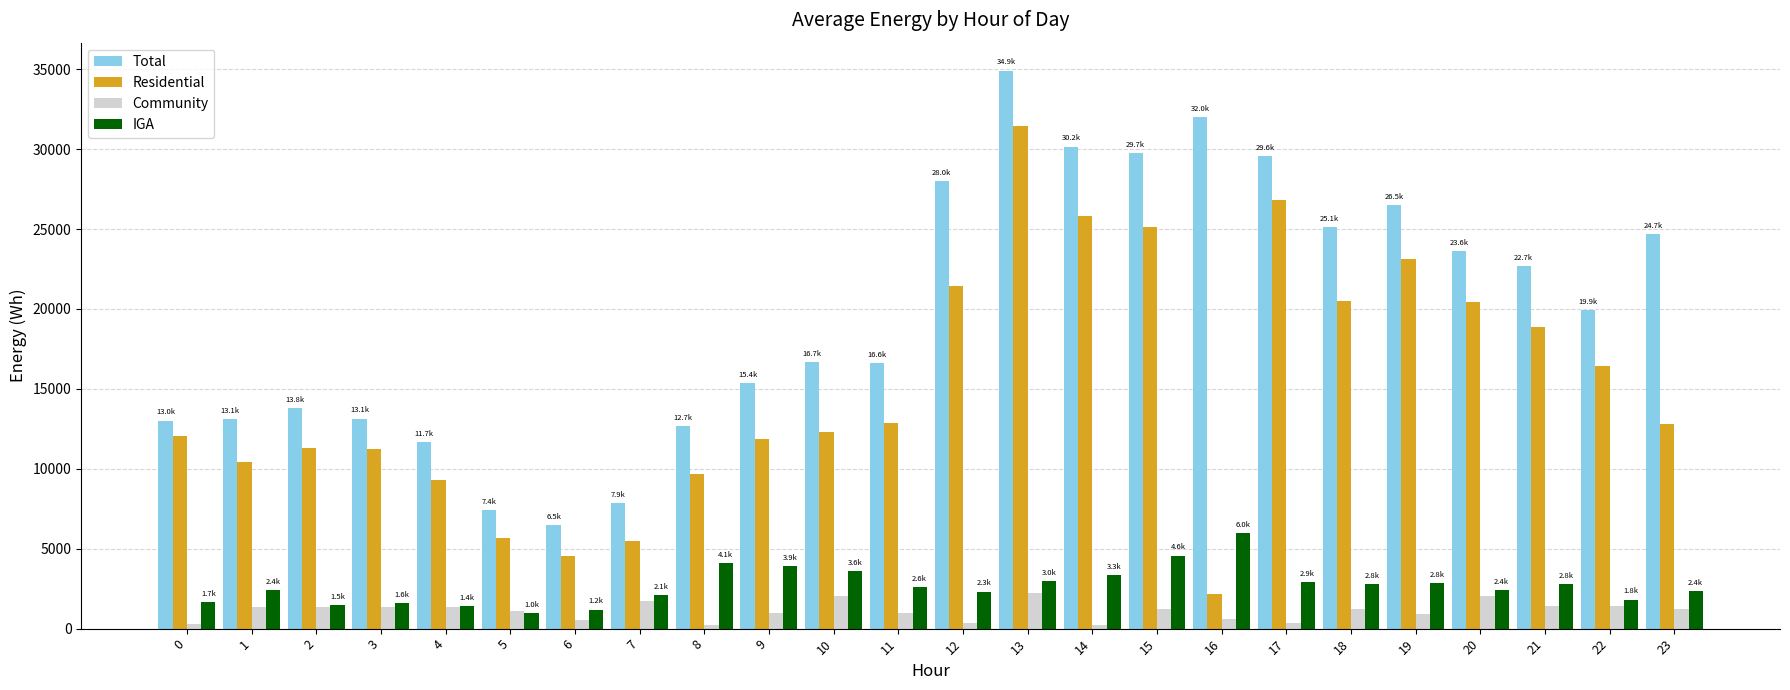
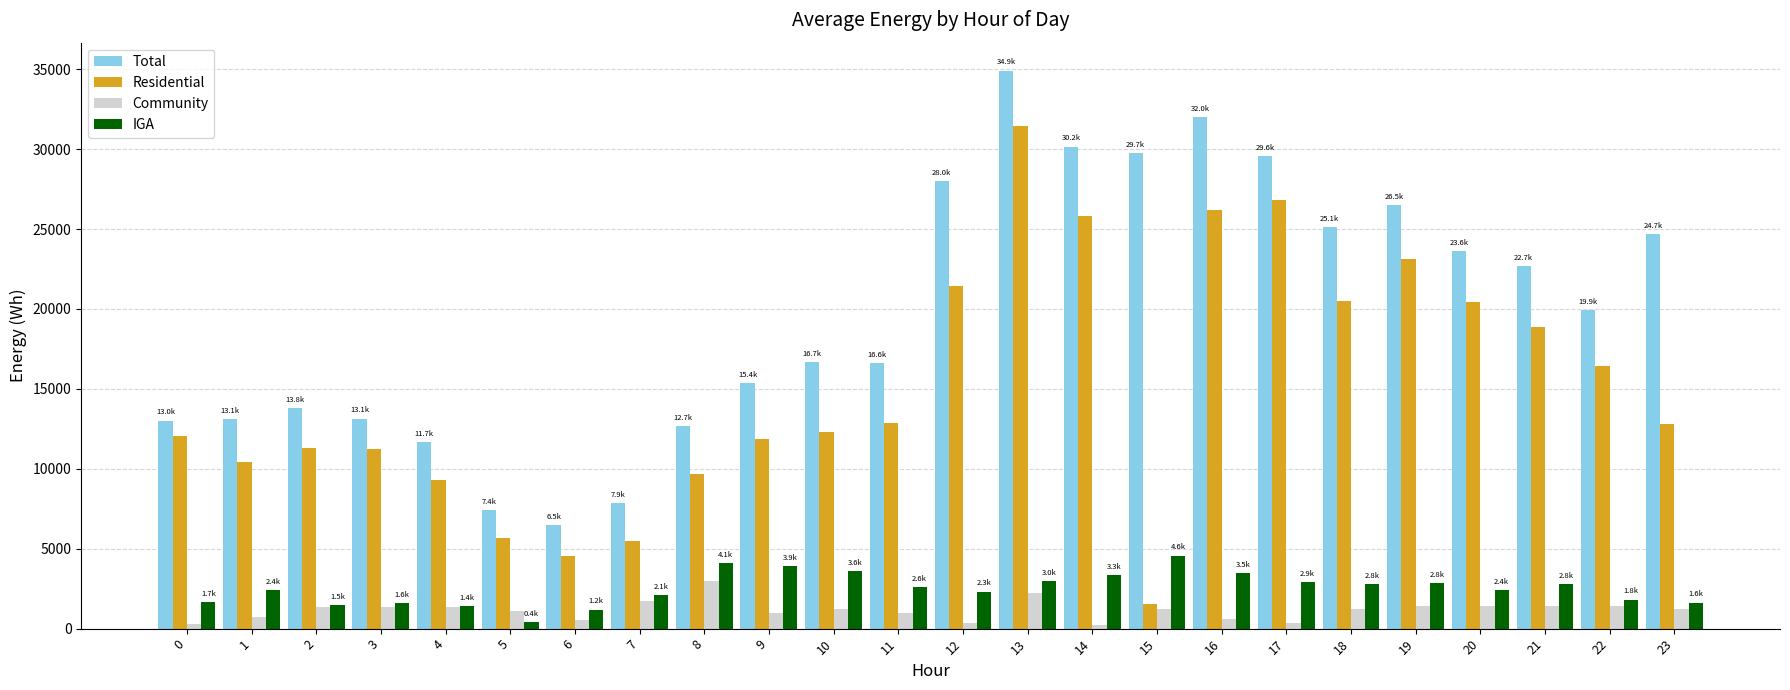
Community, 1: 1400 -> 700
IGA, 5: 1.0k -> 0.4k
Community, 8: 200 -> 3000
Community, 10: 2000 -> 1300
Residential, 15: 25200 -> 1500
Residential, 16: 2200 -> 26200
IGA, 16: 6.0k -> 3.5k
Community, 19: 900 -> 1400
Community, 20: 2000 -> 1400
IGA, 23: 2.4k -> 1.6k
